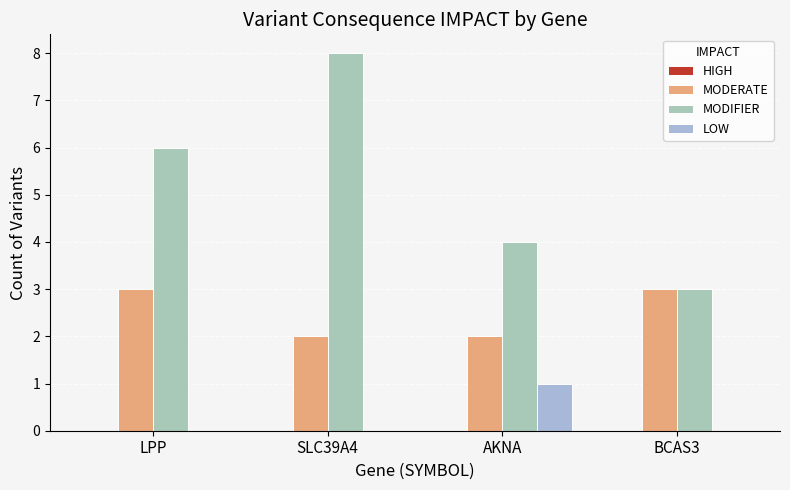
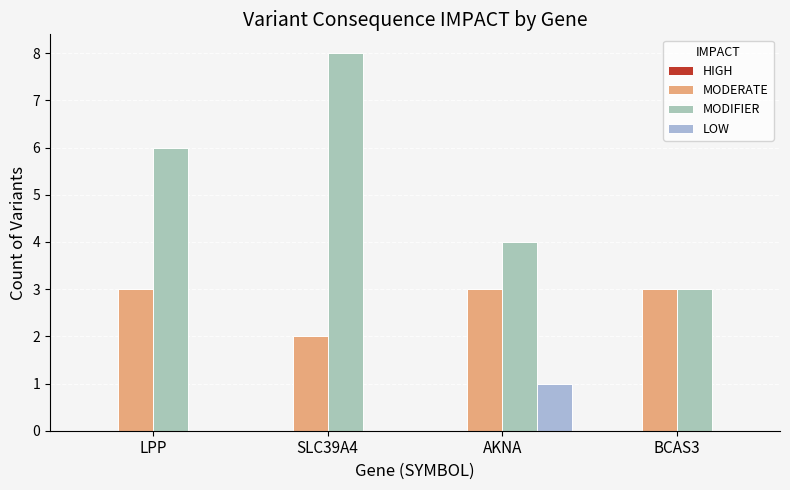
MODERATE, AKNA: 2 -> 3
